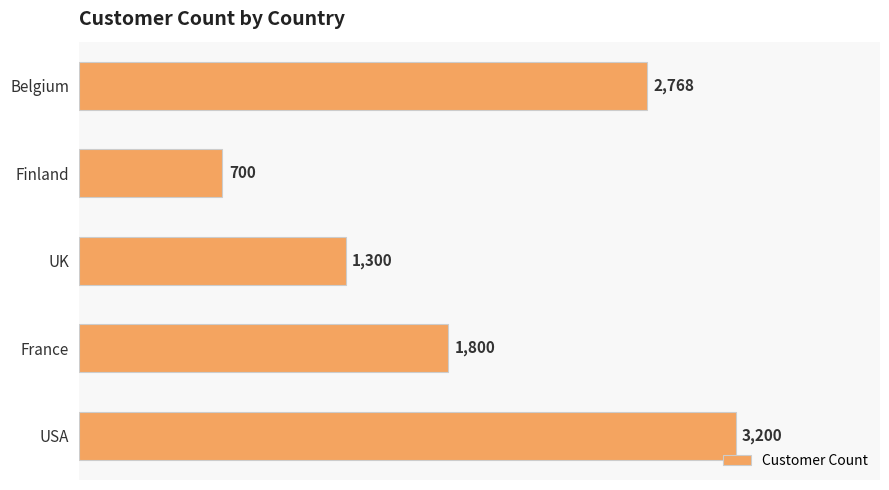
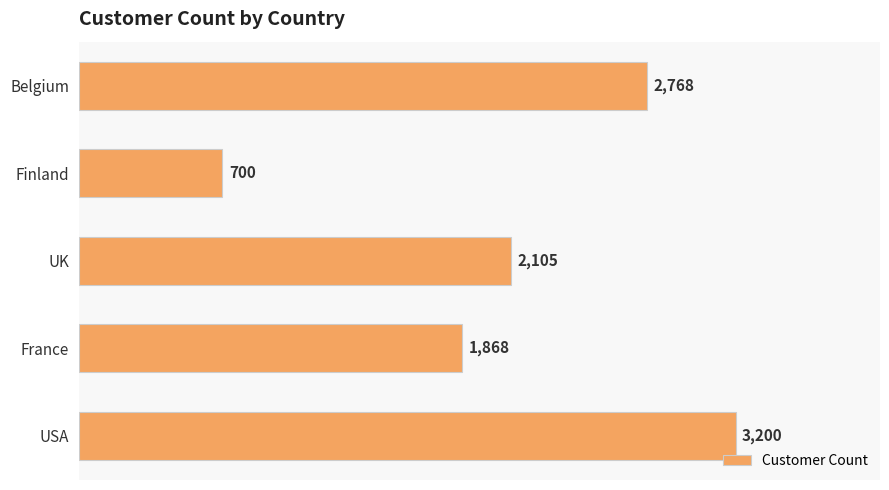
UK: 1,300 -> 2,105
France: 1,800 -> 1,868
